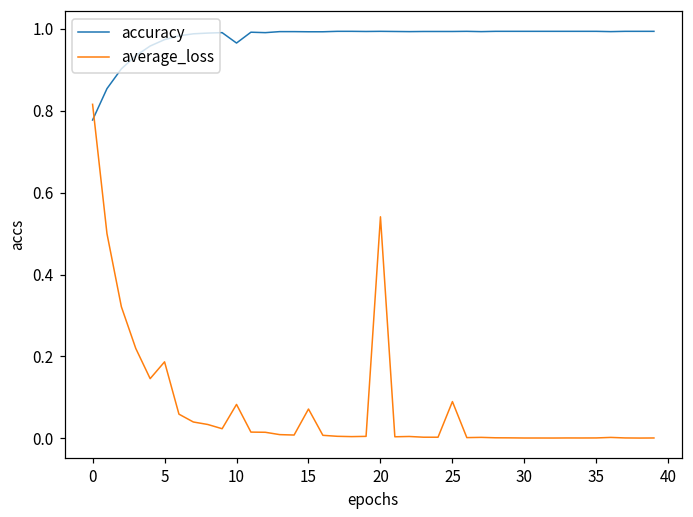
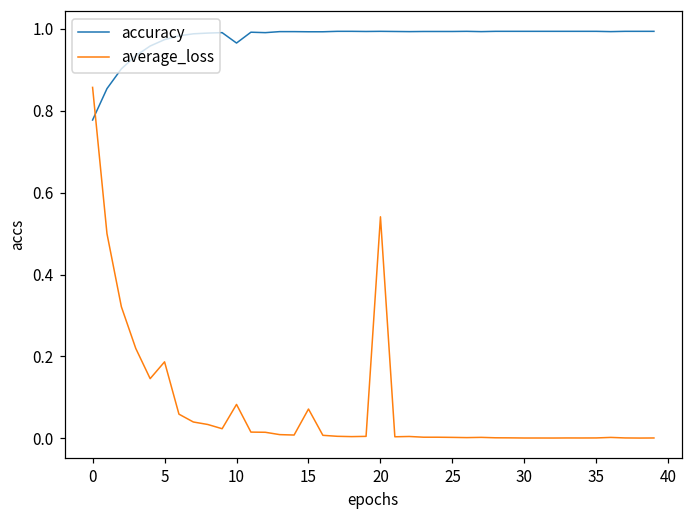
average_loss, 0: 0.82 -> 0.86
average_loss, 25: 0.09 -> 0.00
